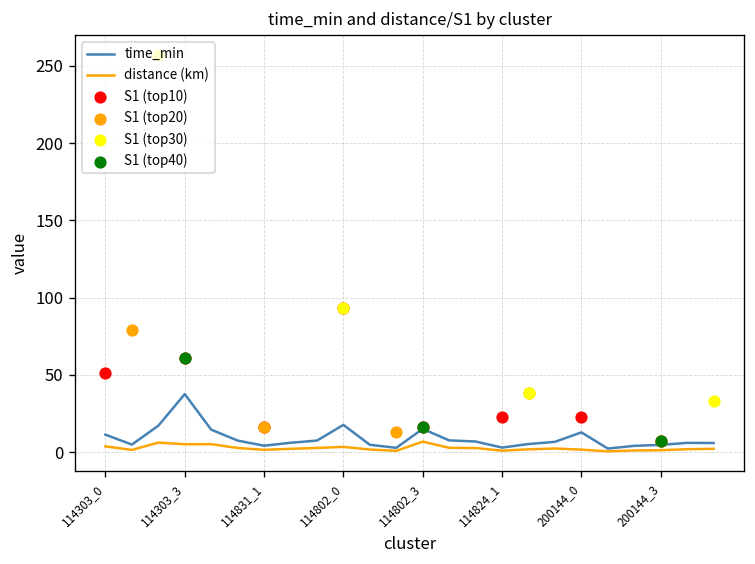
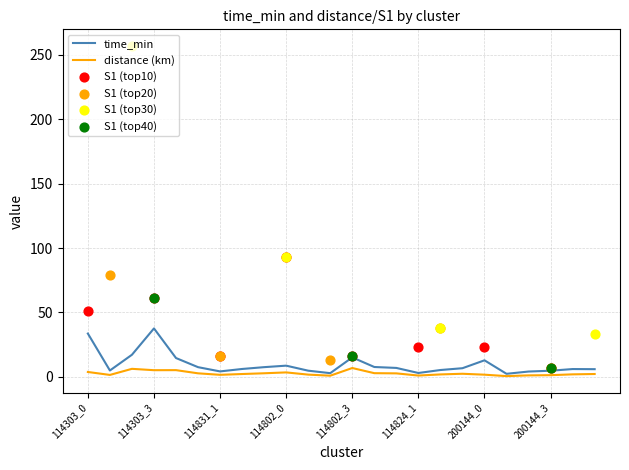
time_min, 114303_0: 11 -> 34
time_min, 114802_0: 18 -> 9
